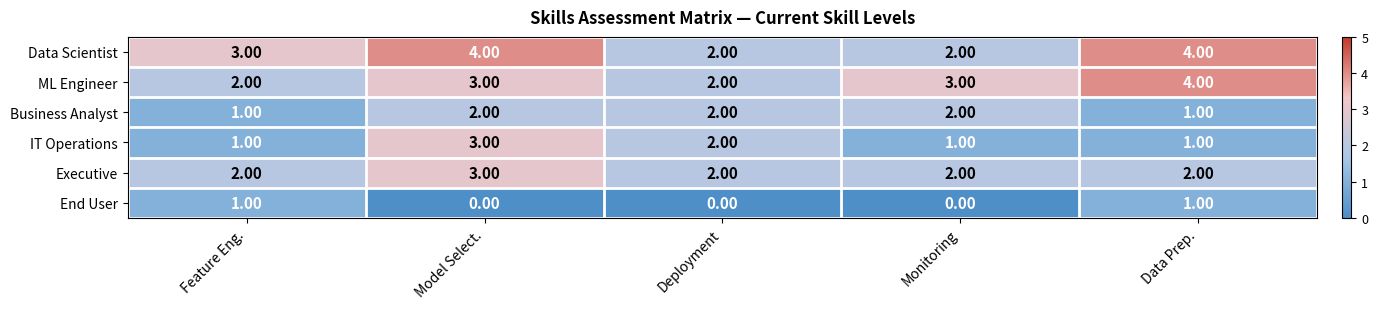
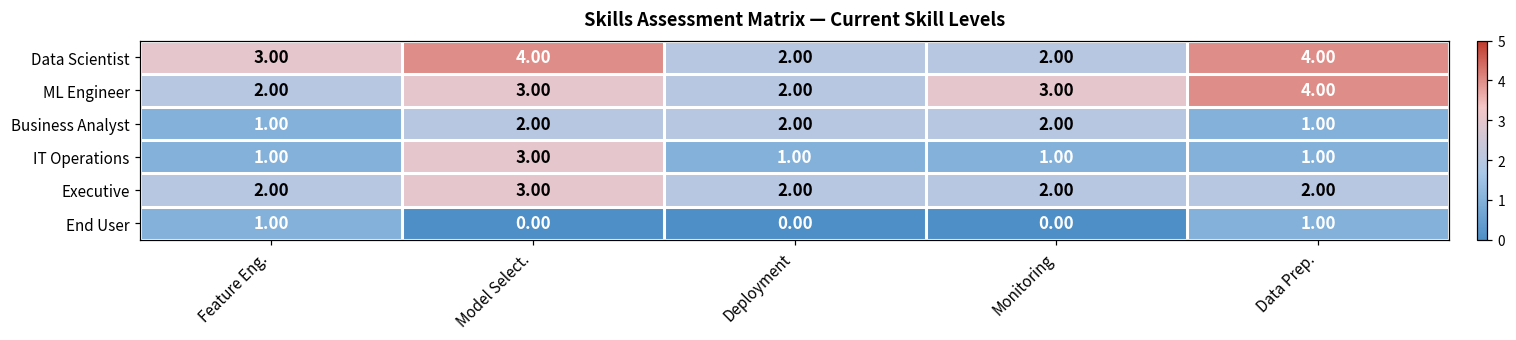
IT Operations, Deployment: 2.00 -> 1.00
